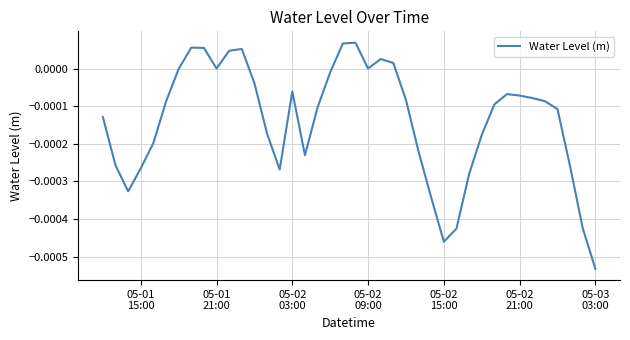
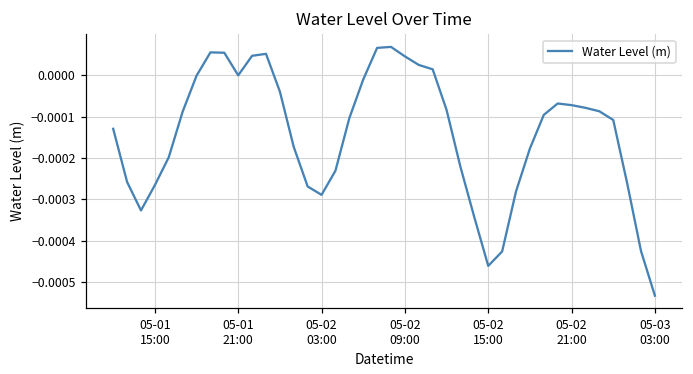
05-02 03:00: -0.00006 -> -0.00029
05-02 09:00: 0.00000 -> 0.00005
